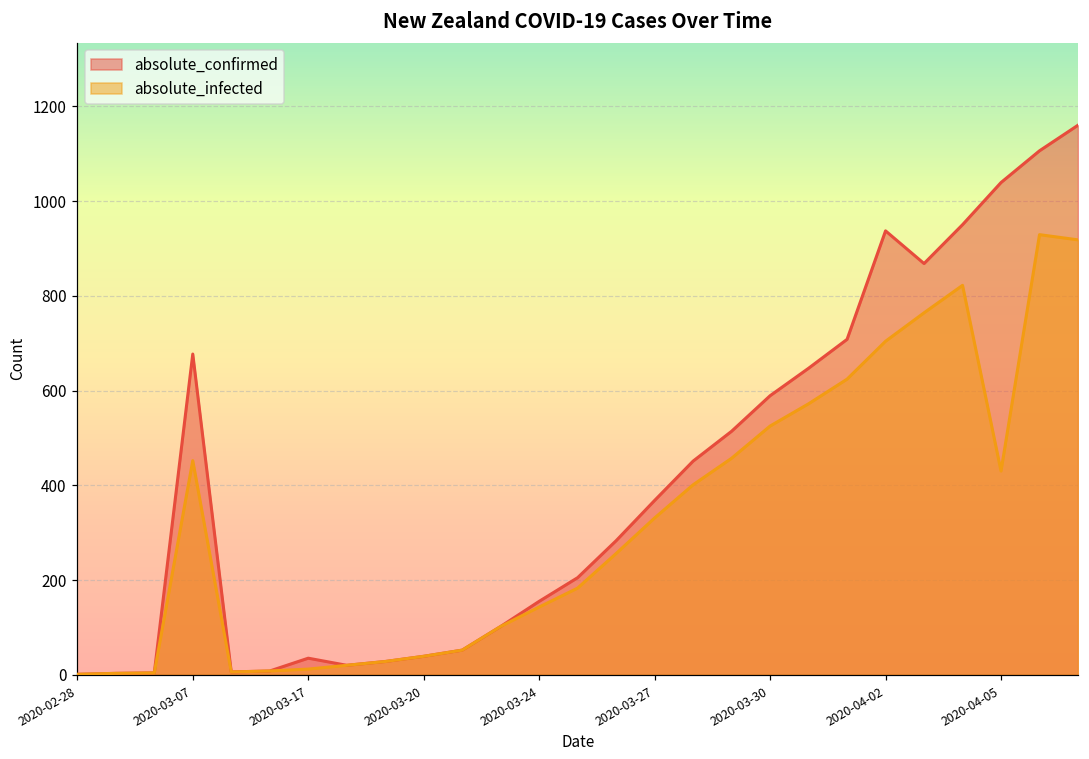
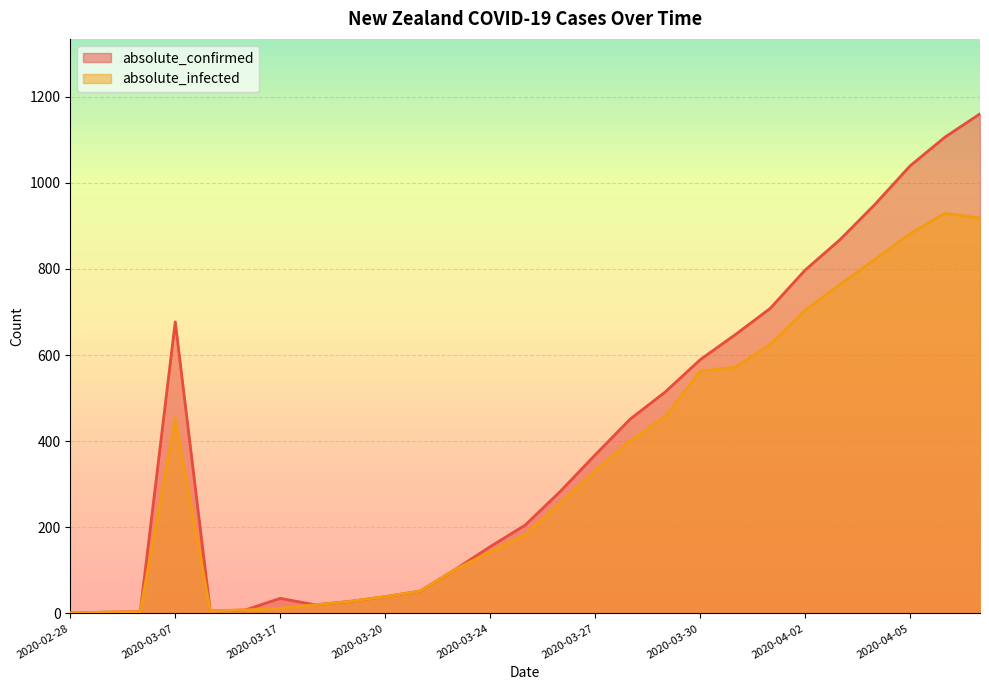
absolute_infected, 2020-03-30: 530 -> 560
absolute_confirmed, 2020-04-02: 940 -> 800
absolute_infected, 2020-04-05: 430 -> 880
